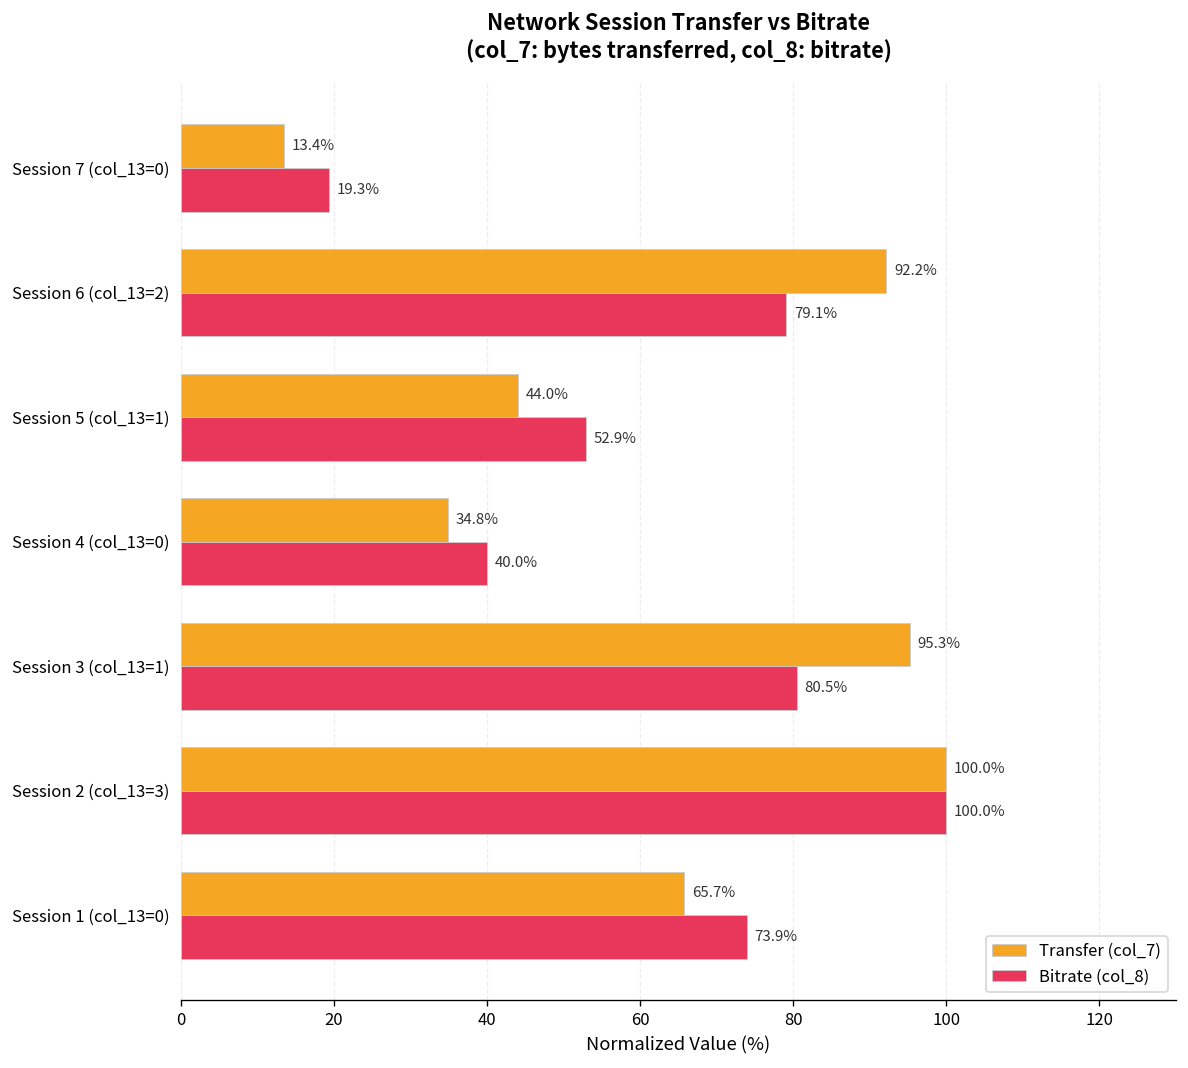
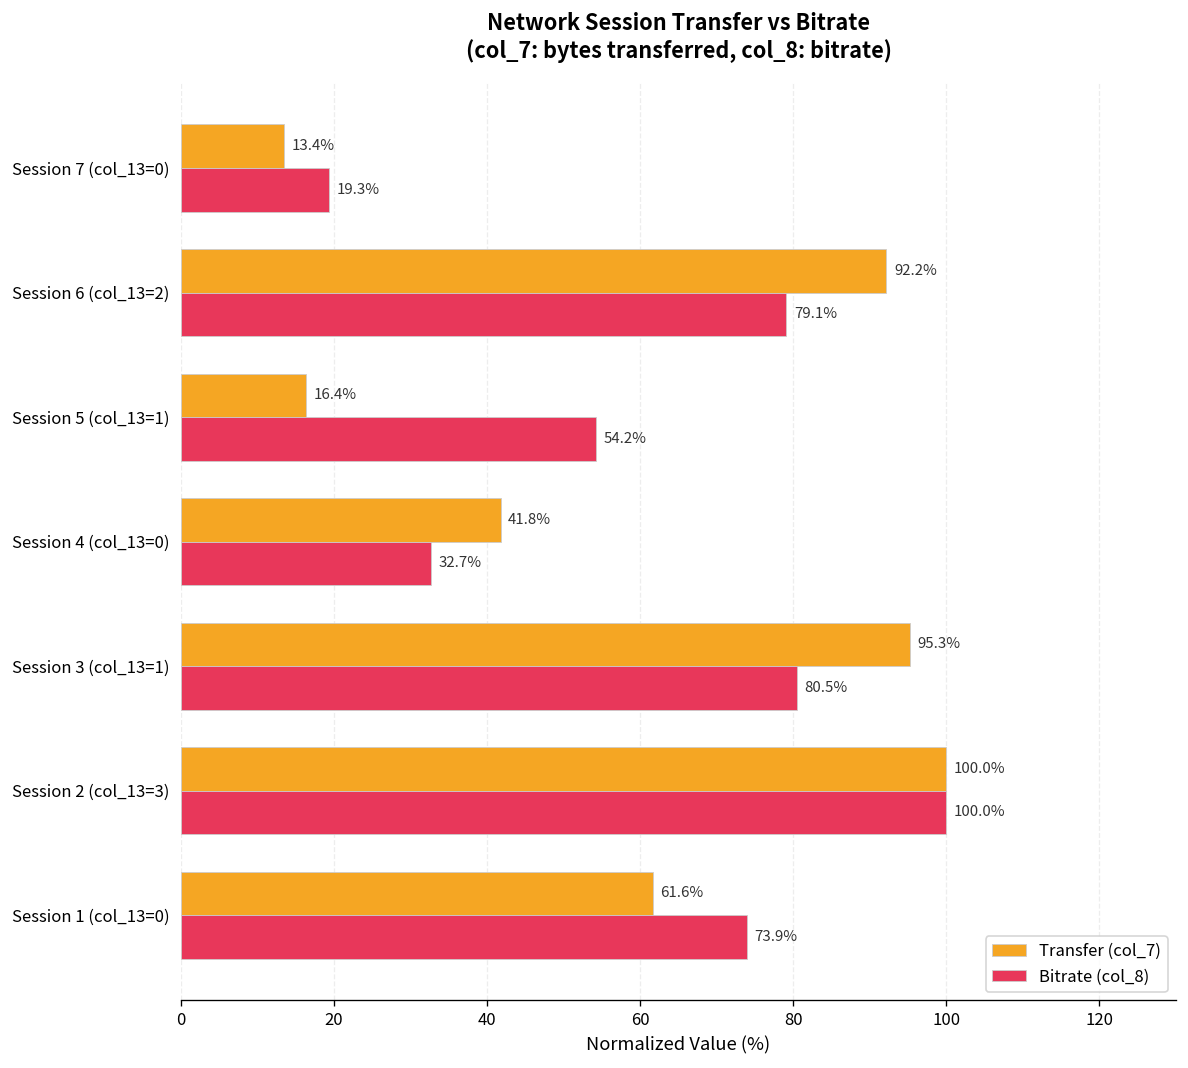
Transfer (col_7), Session 5 (col_13=1): 44.0% -> 16.4%
Bitrate (col_8), Session 5 (col_13=1): 52.9% -> 54.2%
Transfer (col_7), Session 4 (col_13=0): 34.8% -> 41.8%
Bitrate (col_8), Session 4 (col_13=0): 40.0% -> 32.7%
Transfer (col_7), Session 1 (col_13=0): 65.7% -> 61.6%
